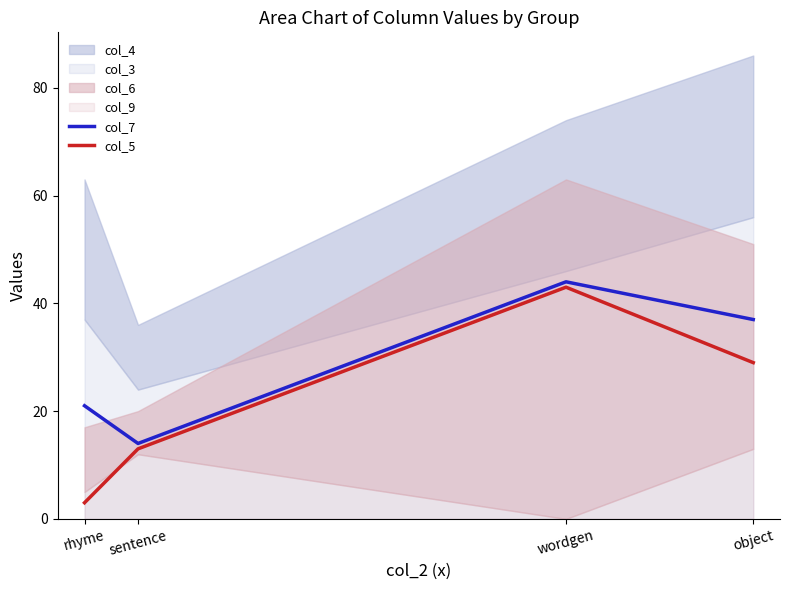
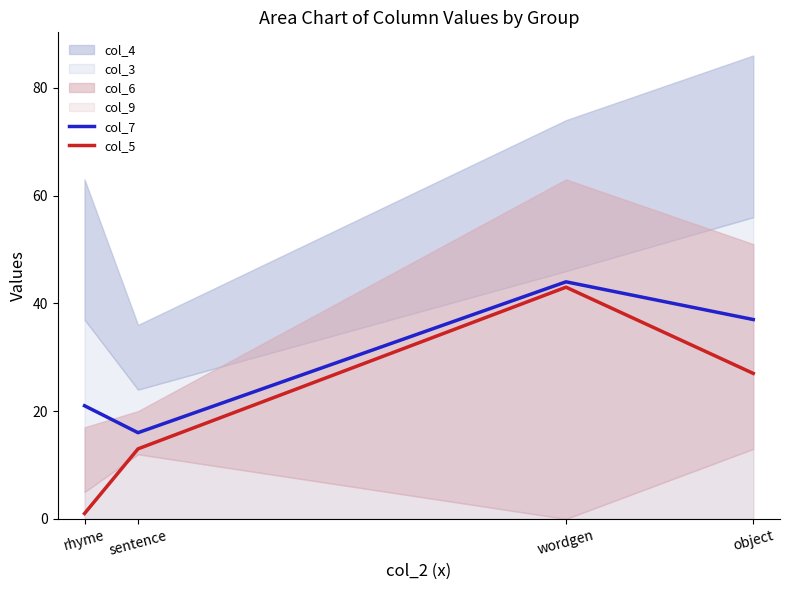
col_5, rhyme: 3 -> 1
col_7, sentence: 14 -> 16
col_5, object: 29 -> 27
